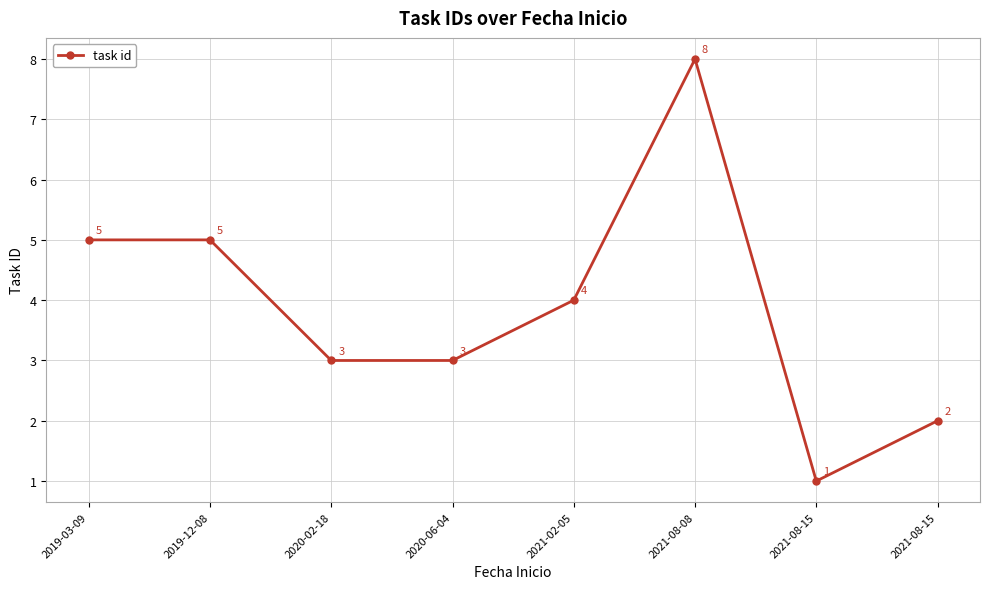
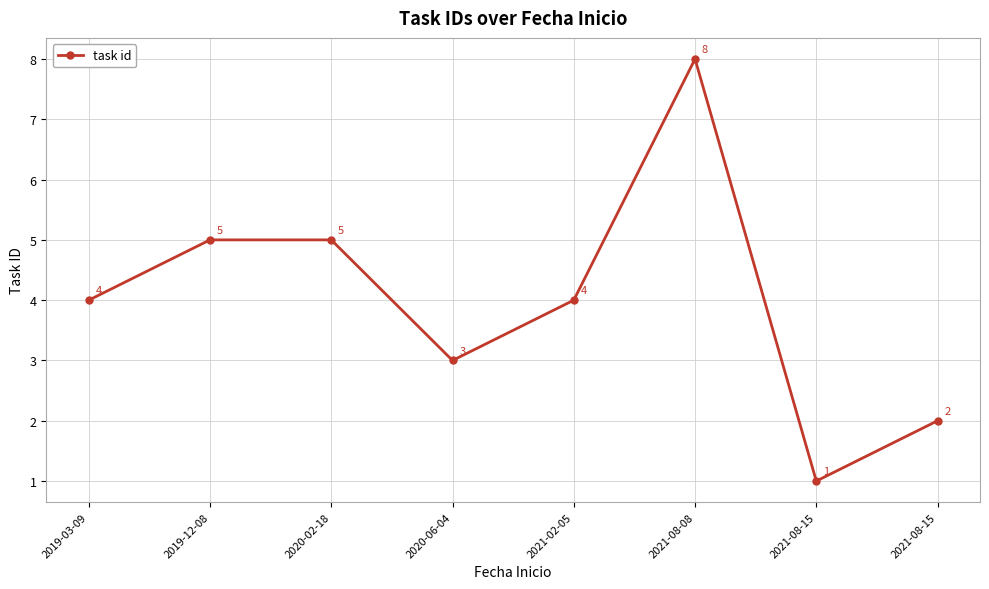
2019-03-09: 5 -> 4
2020-02-18: 3 -> 5
